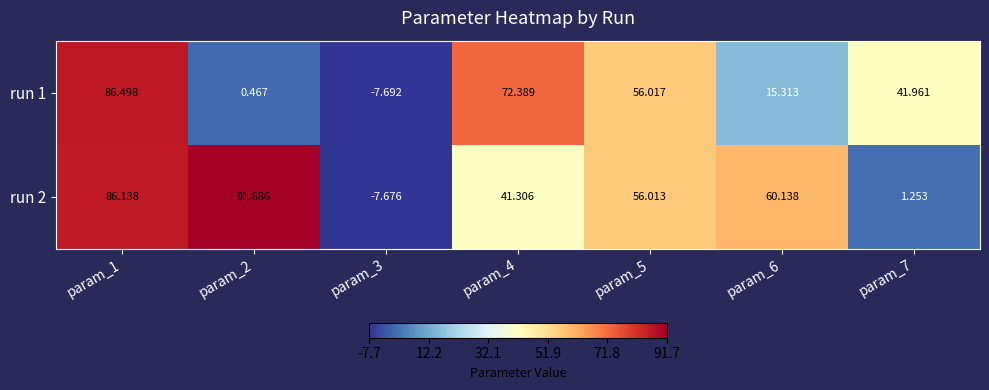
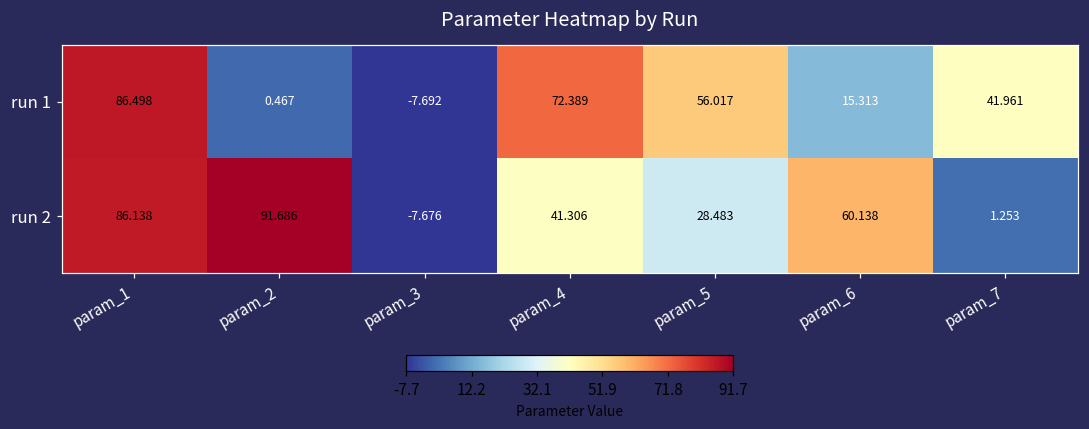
run 2, param_5: 56.013 -> 28.483
